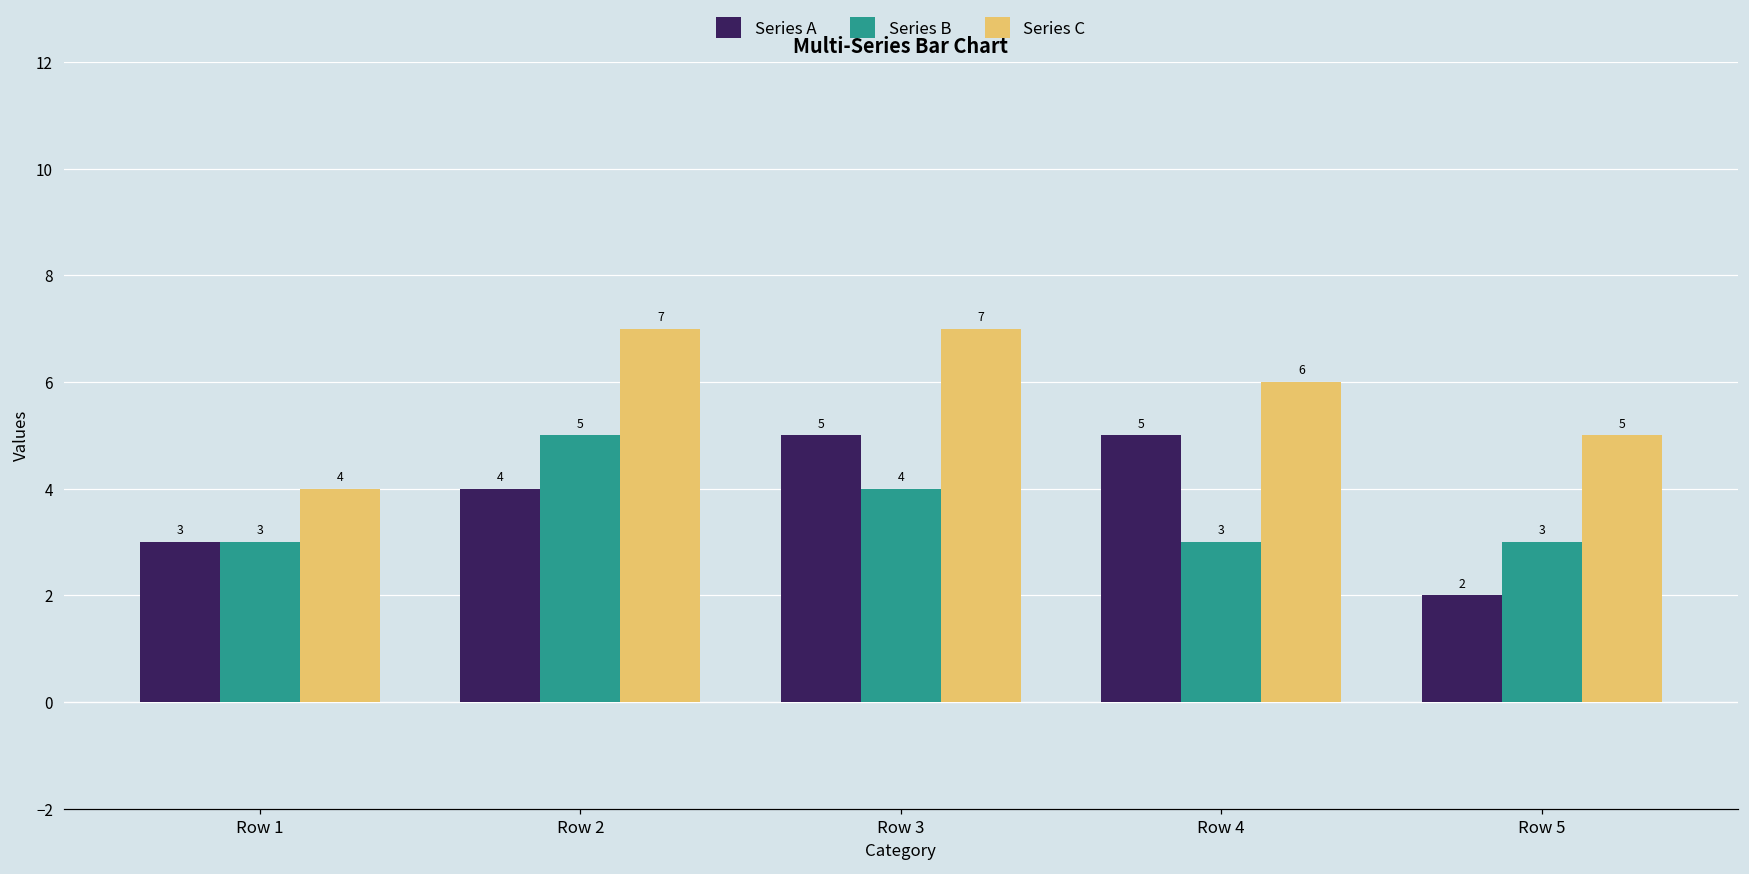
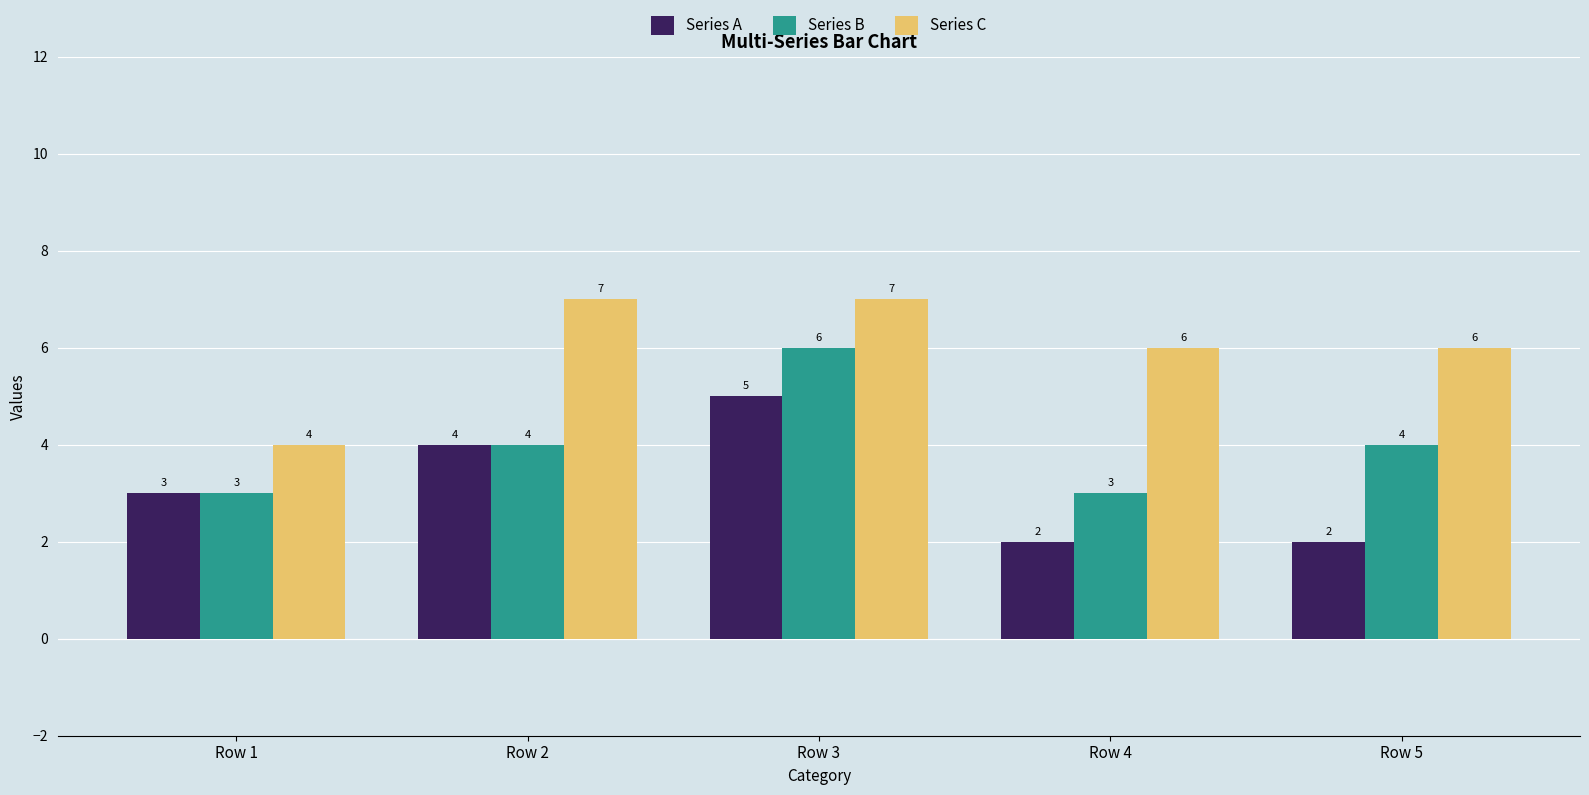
Series B, Row 2: 5 -> 4
Series B, Row 3: 4 -> 6
Series A, Row 4: 5 -> 2
Series B, Row 5: 3 -> 4
Series C, Row 5: 5 -> 6
